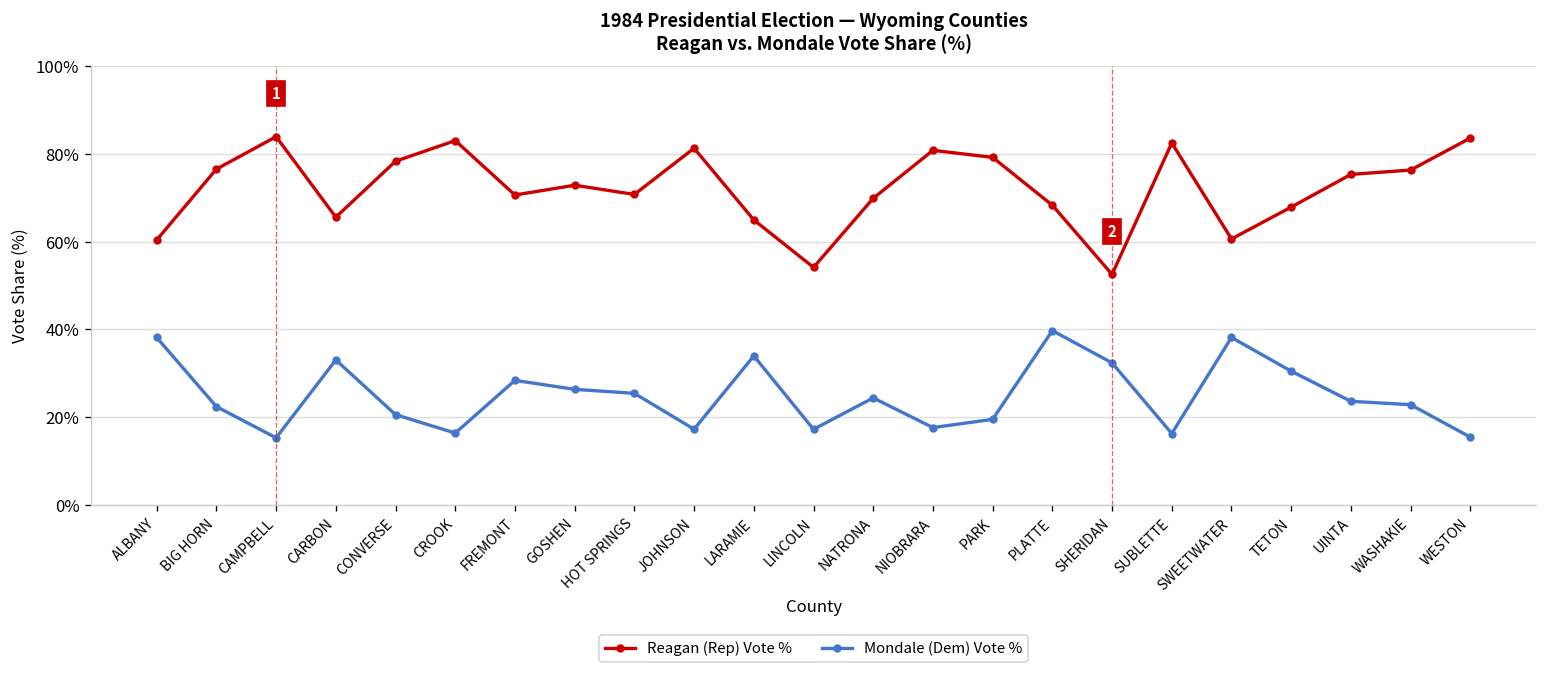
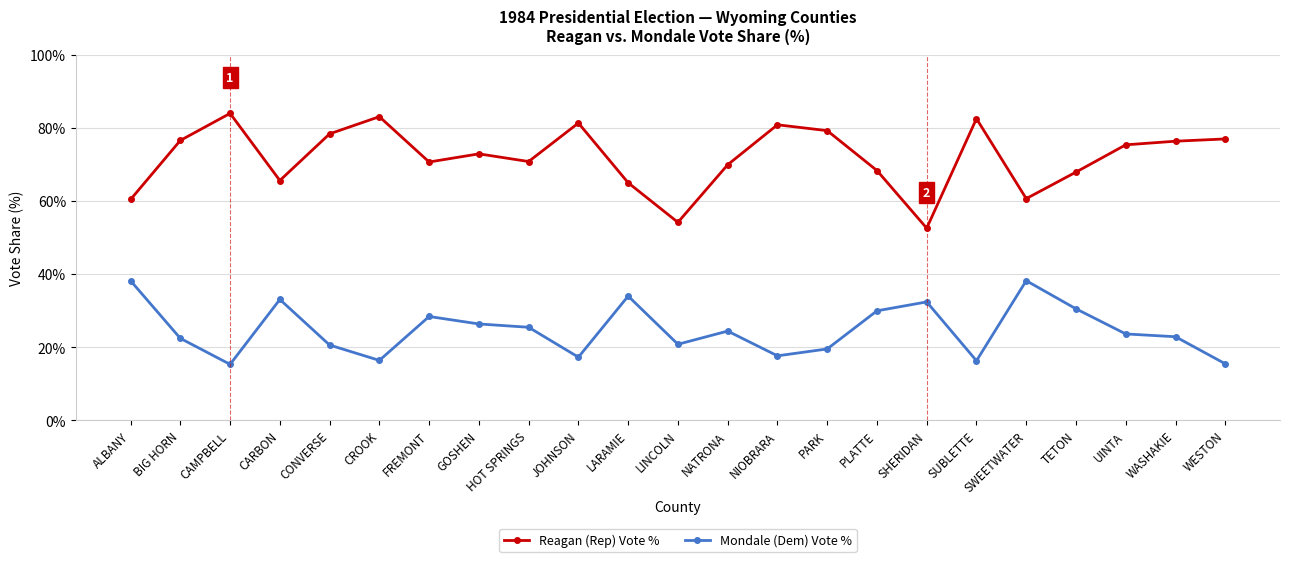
Mondale (Dem) Vote %, LINCOLN: 17% -> 21%
Mondale (Dem) Vote %, PLATTE: 40% -> 30%
Reagan (Rep) Vote %, WESTON: 84% -> 77%
